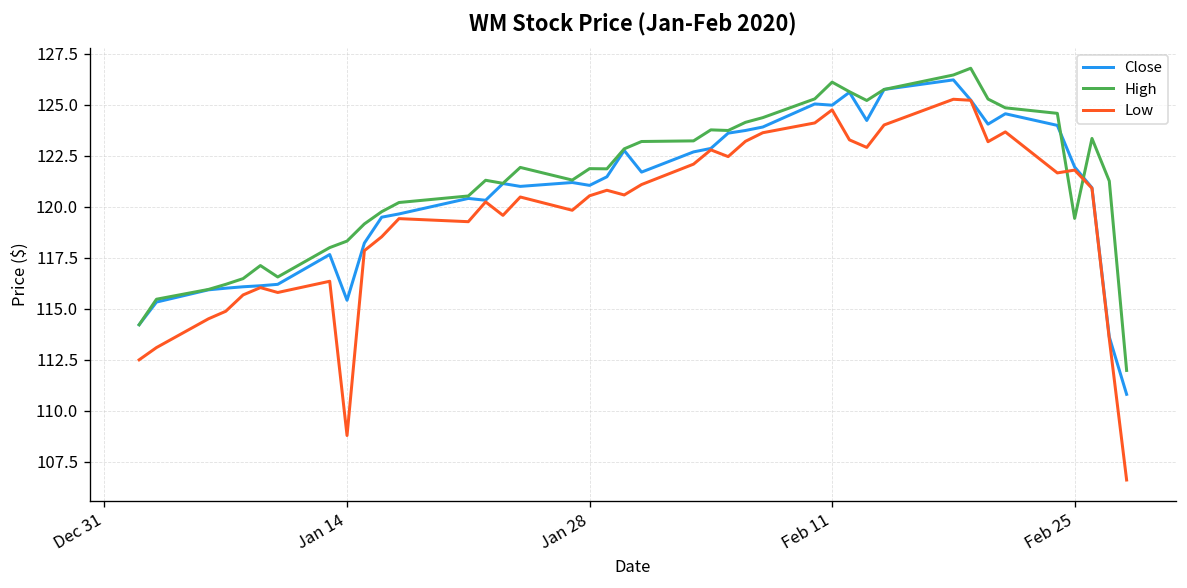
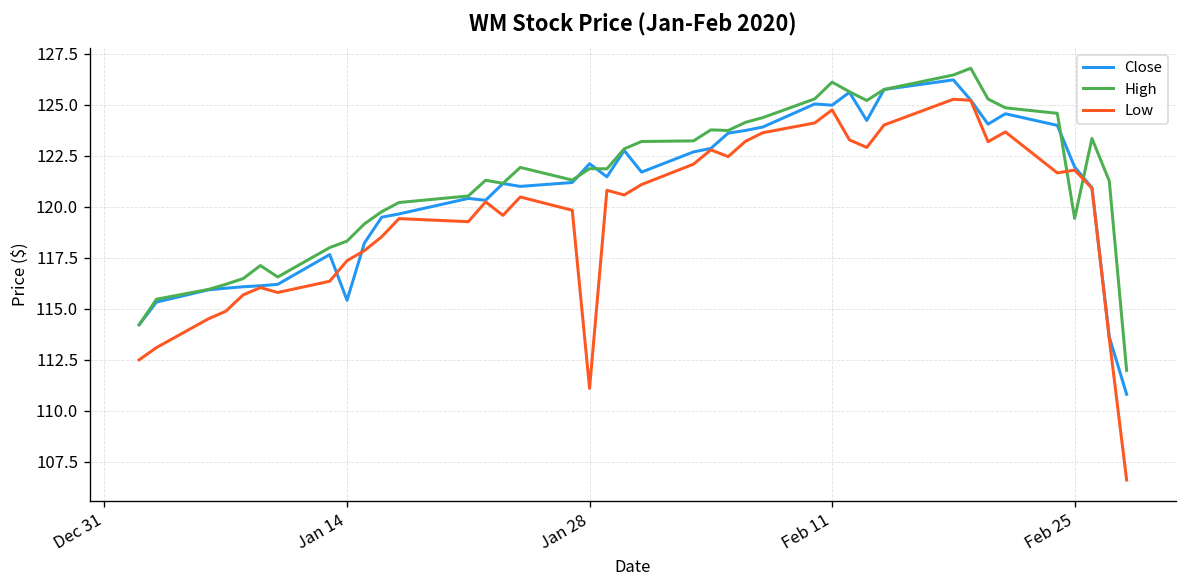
Low, Jan 14: 108.8 -> 117.4
Close, Jan 28: 121.1 -> 122.1
Low, Jan 28: 120.5 -> 111.1
